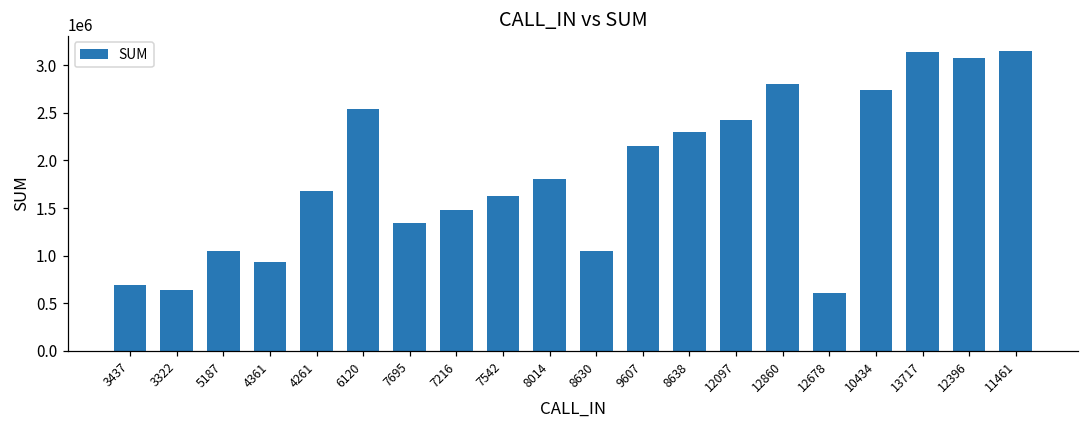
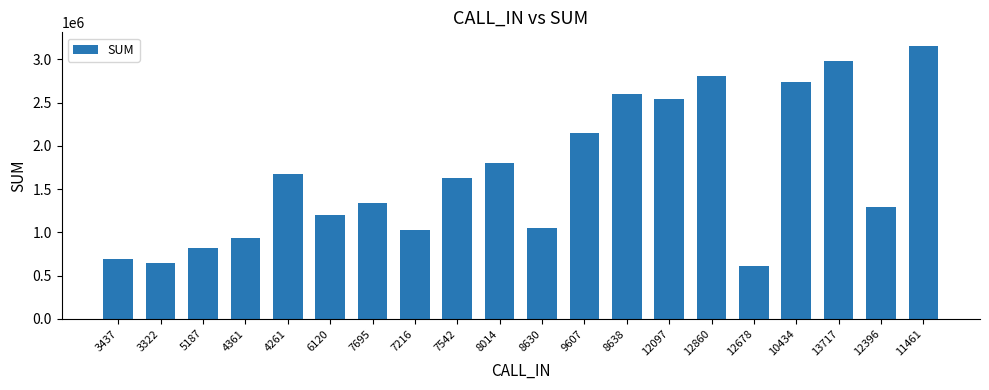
5187: 1000000 -> 800000
6120: 2500000 -> 1200000
7216: 1500000 -> 1000000
8638: 2300000 -> 2600000
12097: 2400000 -> 2500000
13717: 3100000 -> 3000000
12396: 3100000 -> 1300000
